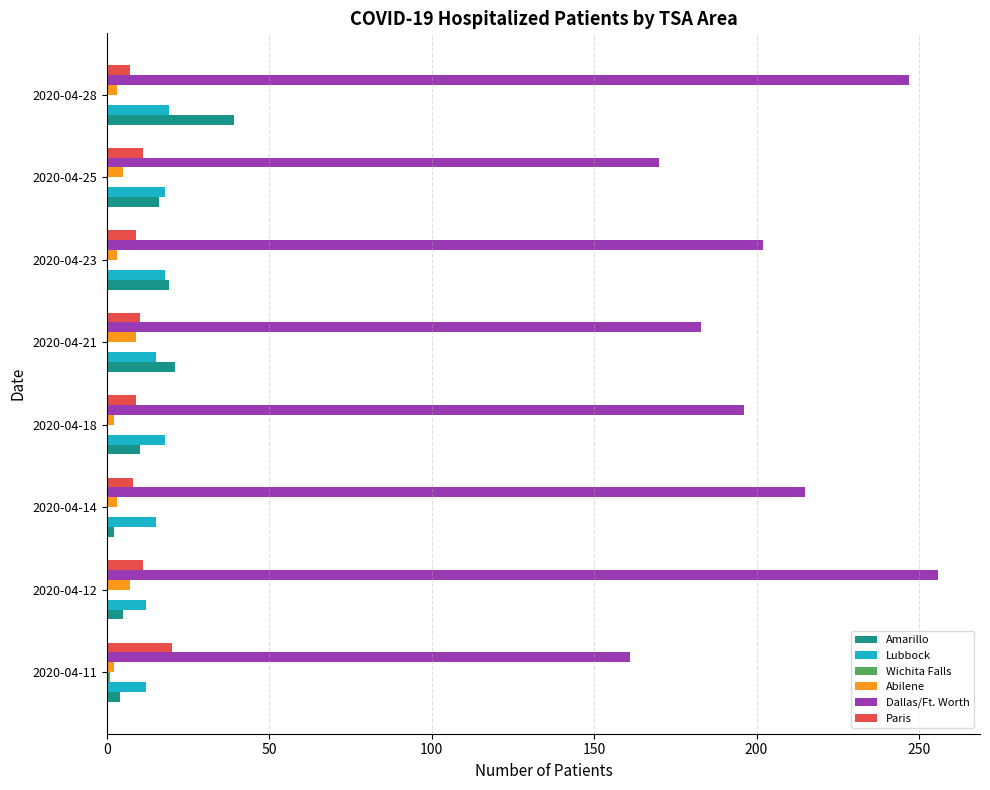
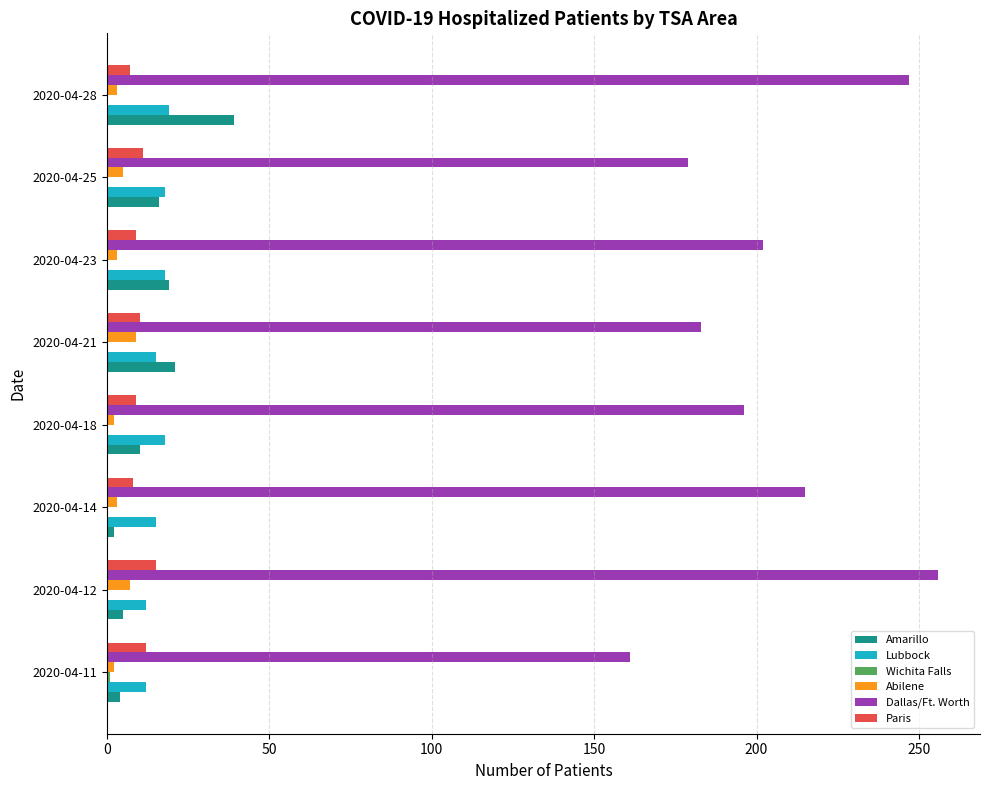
Dallas/Ft. Worth, 2020-04-25: 170 -> 179
Paris, 2020-04-12: 11 -> 15
Paris, 2020-04-11: 20 -> 12
